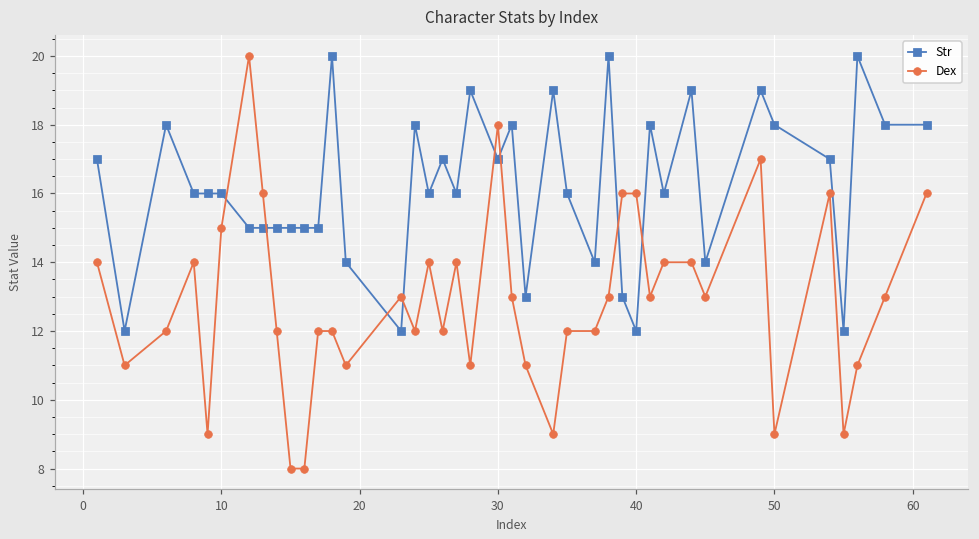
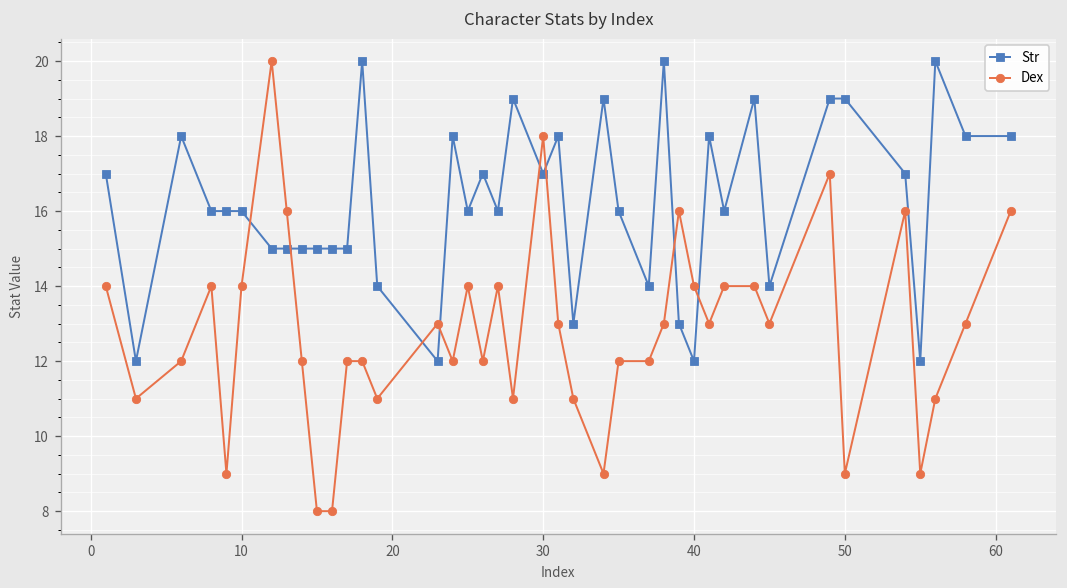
Dex, 10: 15 -> 14
Dex, 40: 16 -> 14
Str, 50: 18 -> 19
